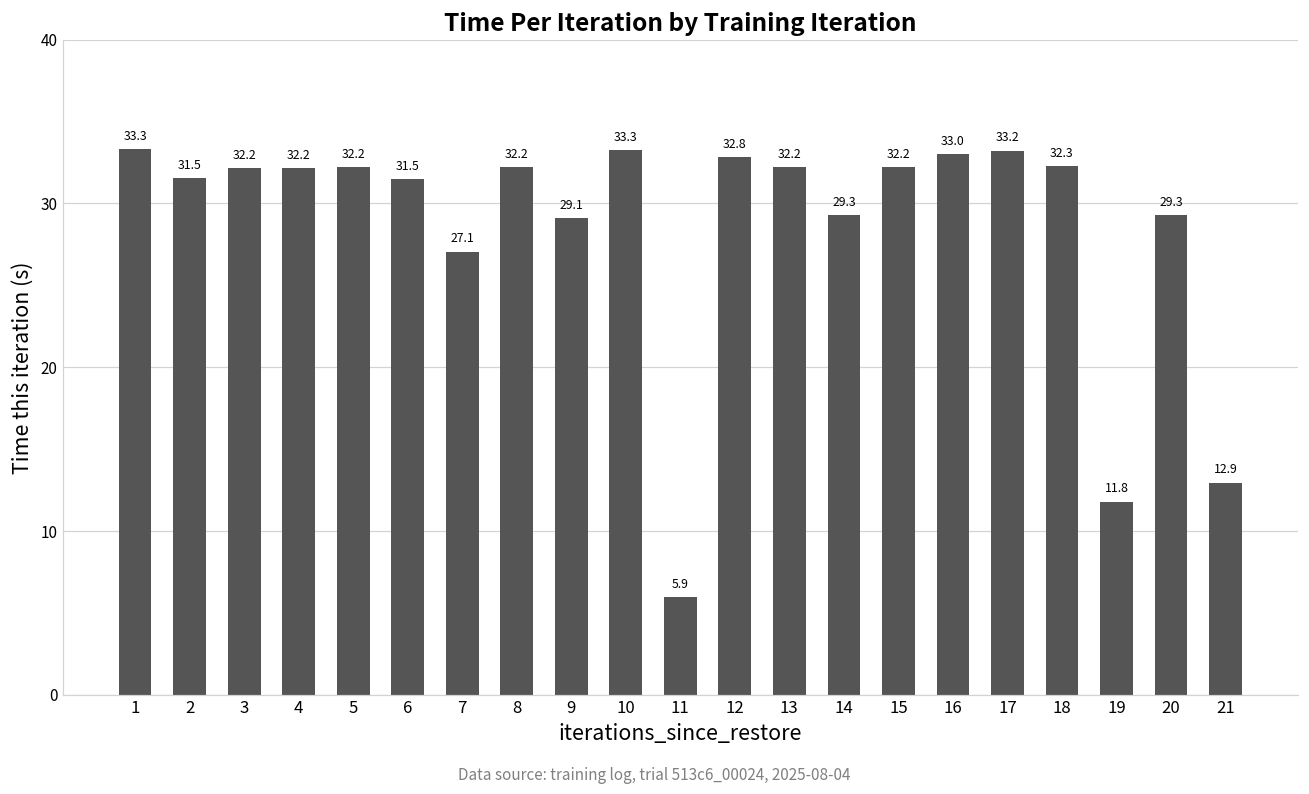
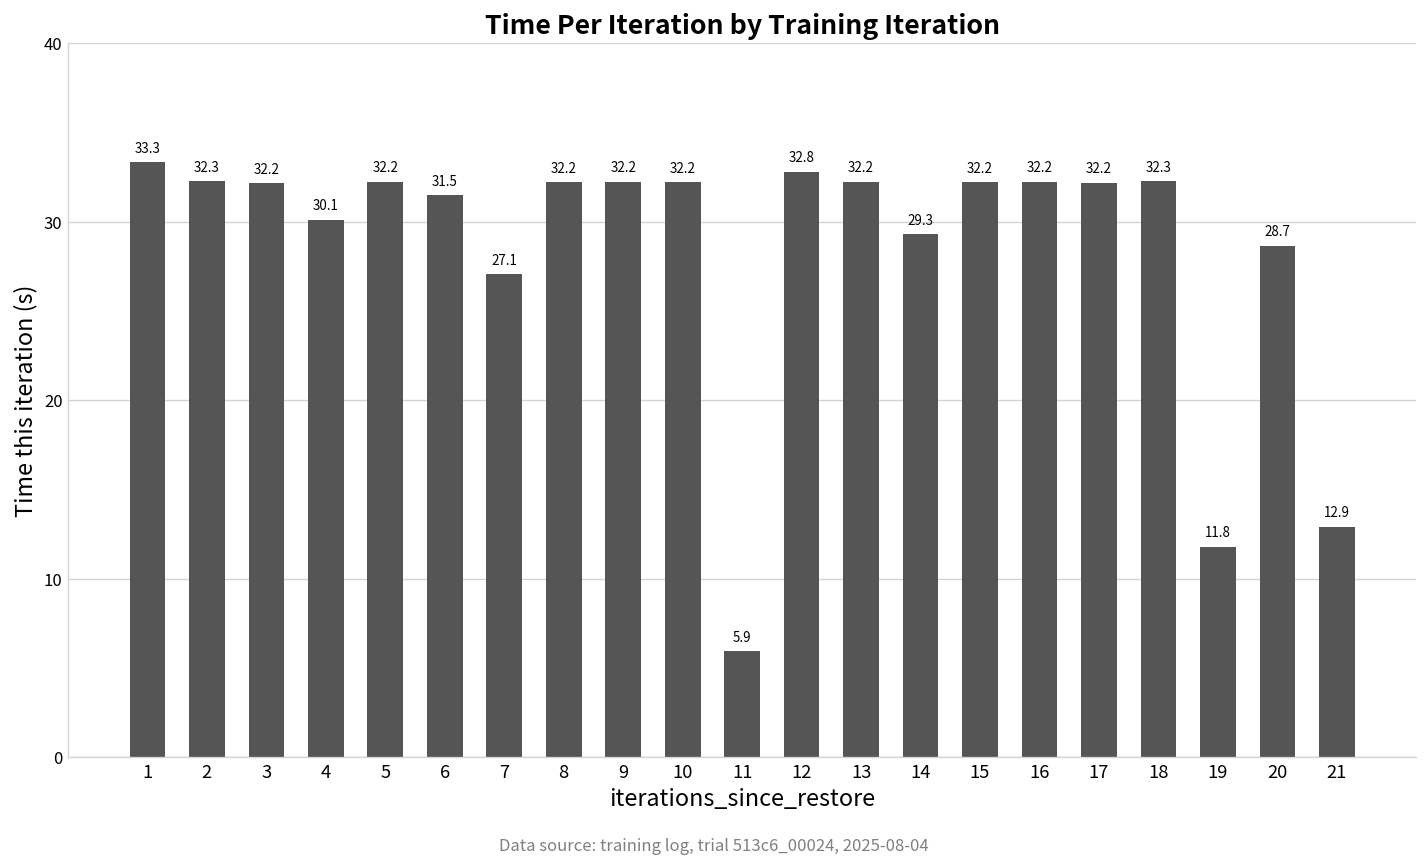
2: 31.5 -> 32.3
4: 32.2 -> 30.1
9: 29.1 -> 32.2
10: 33.3 -> 32.2
16: 33.0 -> 32.2
17: 33.2 -> 32.2
20: 29.3 -> 28.7
